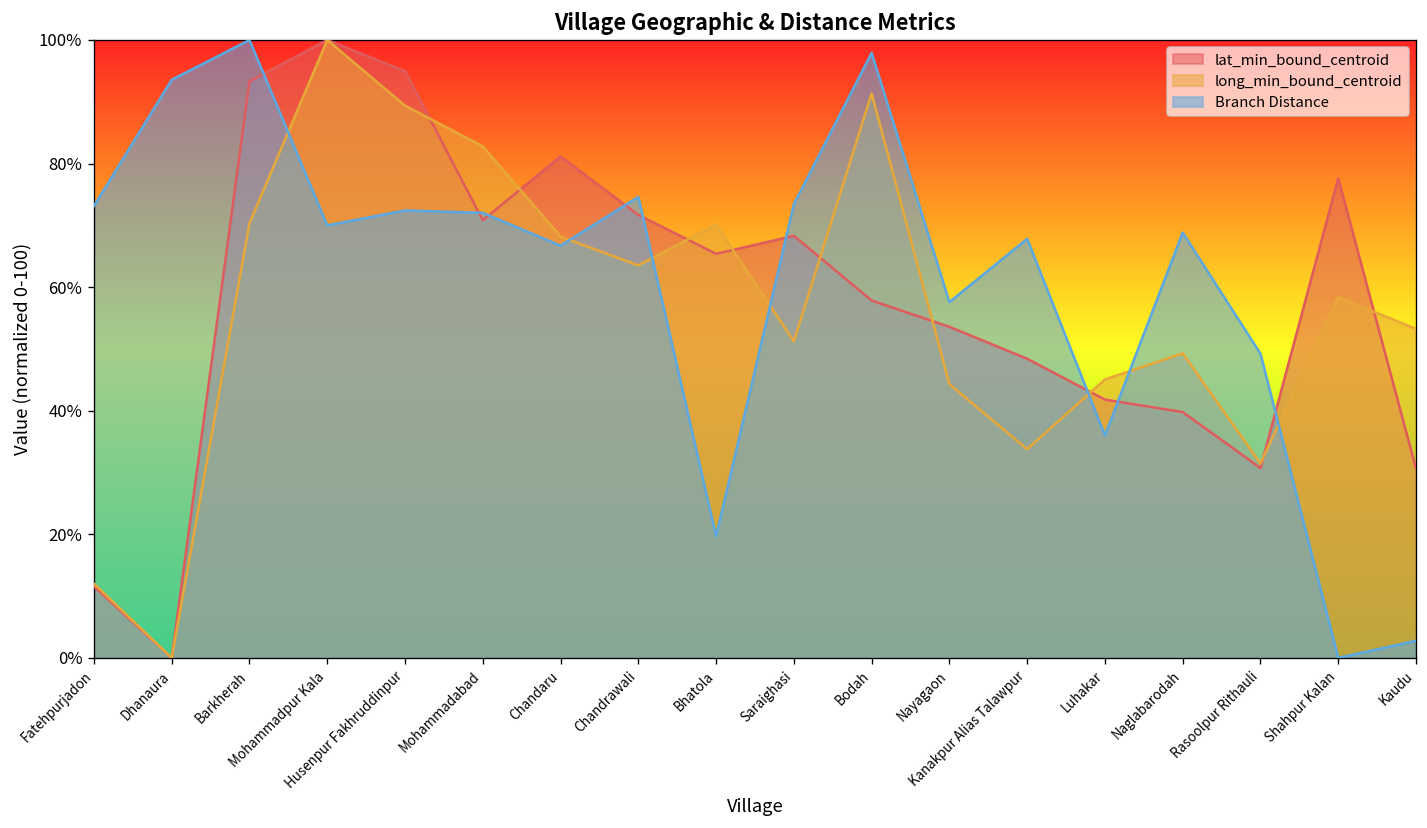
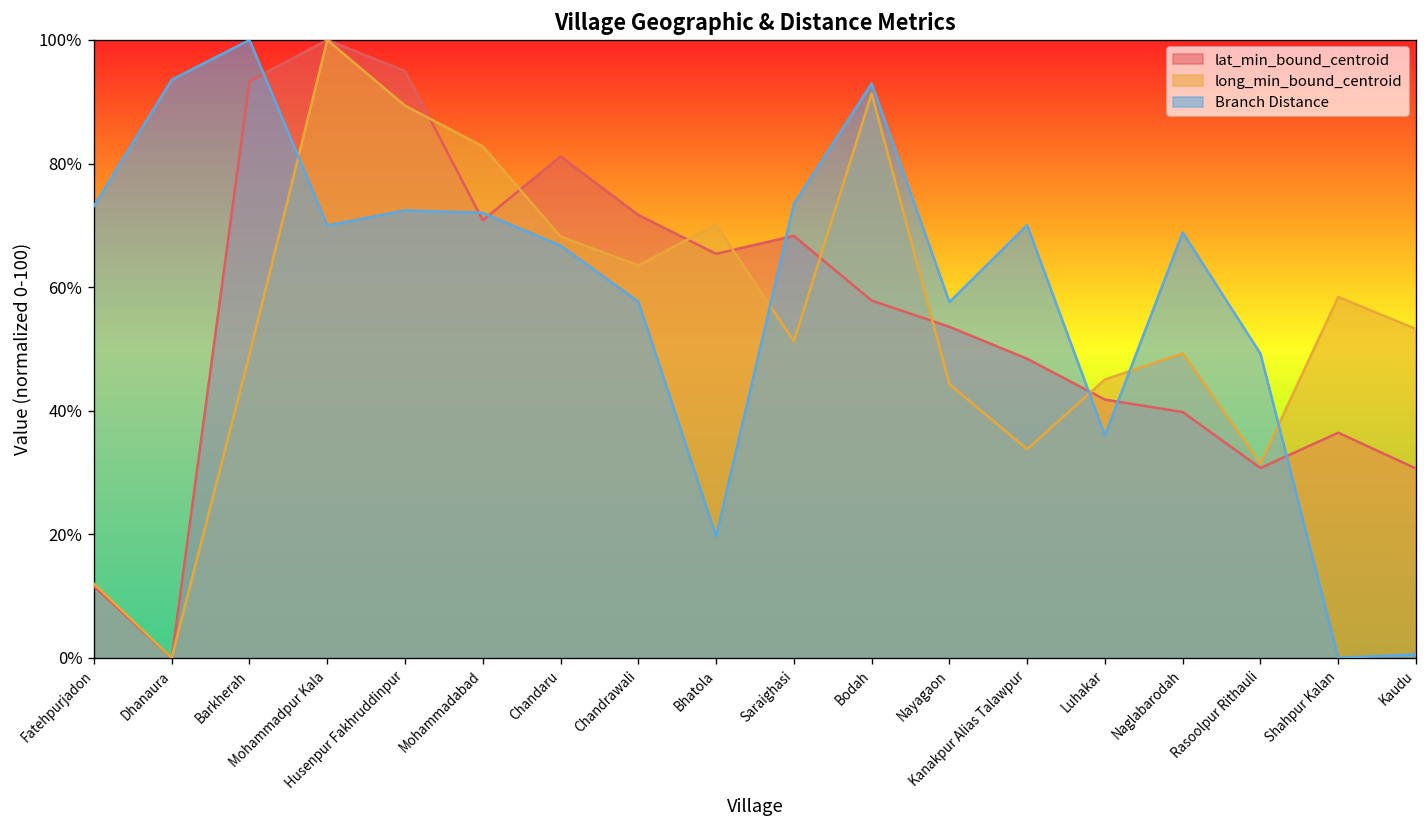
long_min_bound_centroid, Barkherah: 70% -> 49%
Branch Distance, Chandrawali: 75% -> 58%
Branch Distance, Bodah: 98% -> 93%
Branch Distance, Kanakpur Alias Talawpur: 68% -> 70%
lat_min_bound_centroid, Shahpur Kalan: 78% -> 36%
Branch Distance, Kaudu: 3% -> 1%
